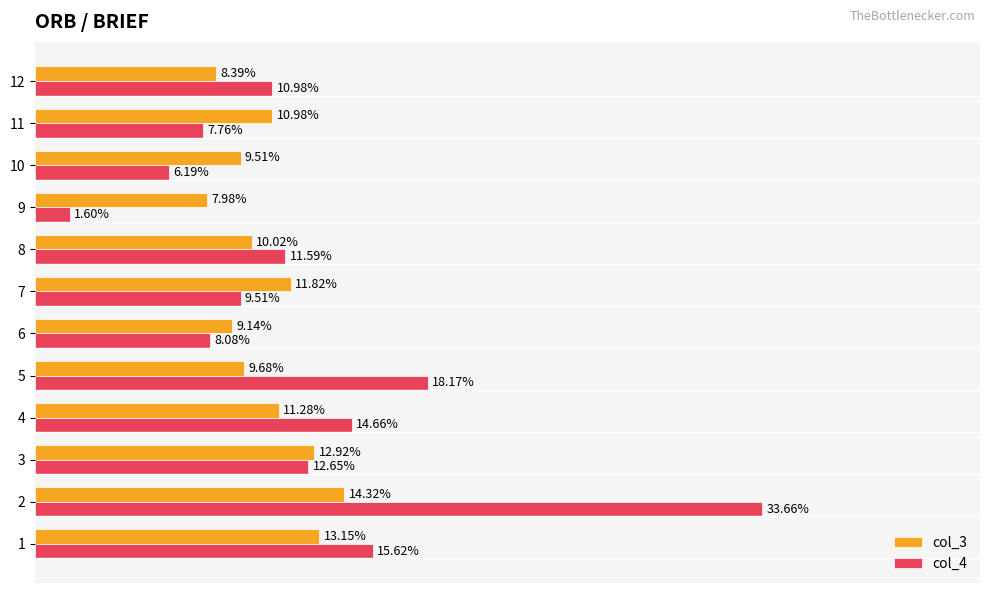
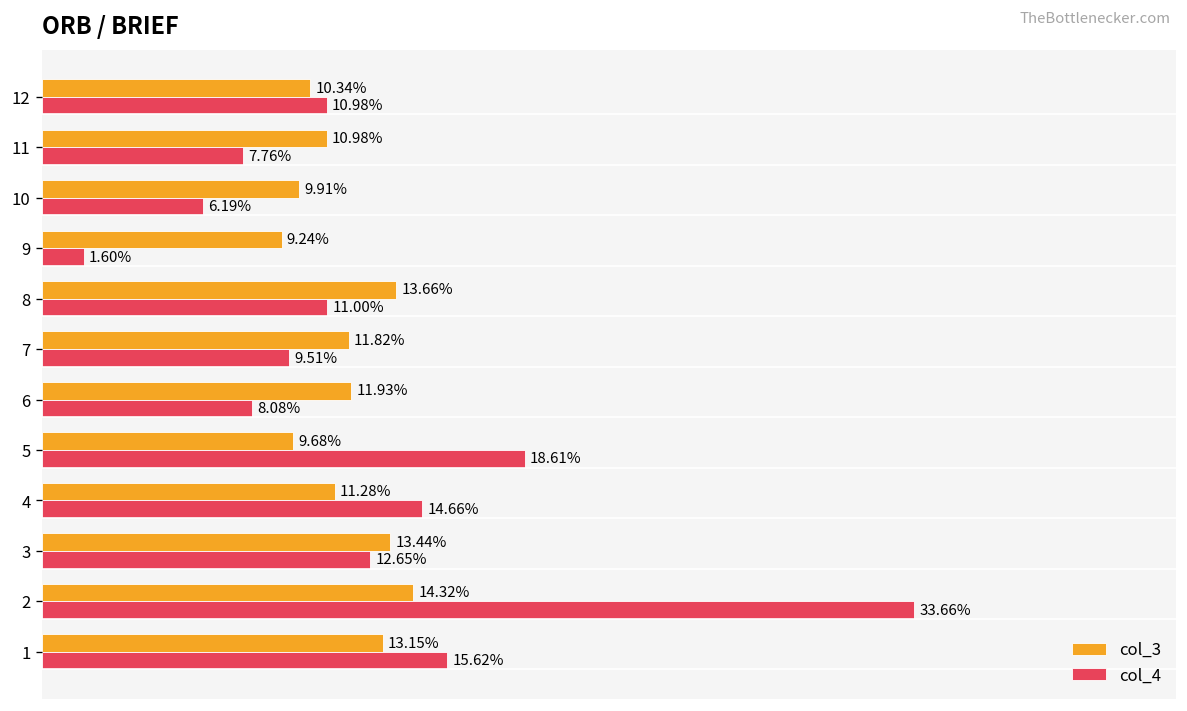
col_3, 12: 8.39% -> 10.34%
col_3, 10: 9.51% -> 9.91%
col_3, 9: 7.98% -> 9.24%
col_3, 8: 10.02% -> 13.66%
col_4, 8: 11.59% -> 11.00%
col_3, 6: 9.14% -> 11.93%
col_4, 5: 18.17% -> 18.61%
col_3, 3: 12.92% -> 13.44%
